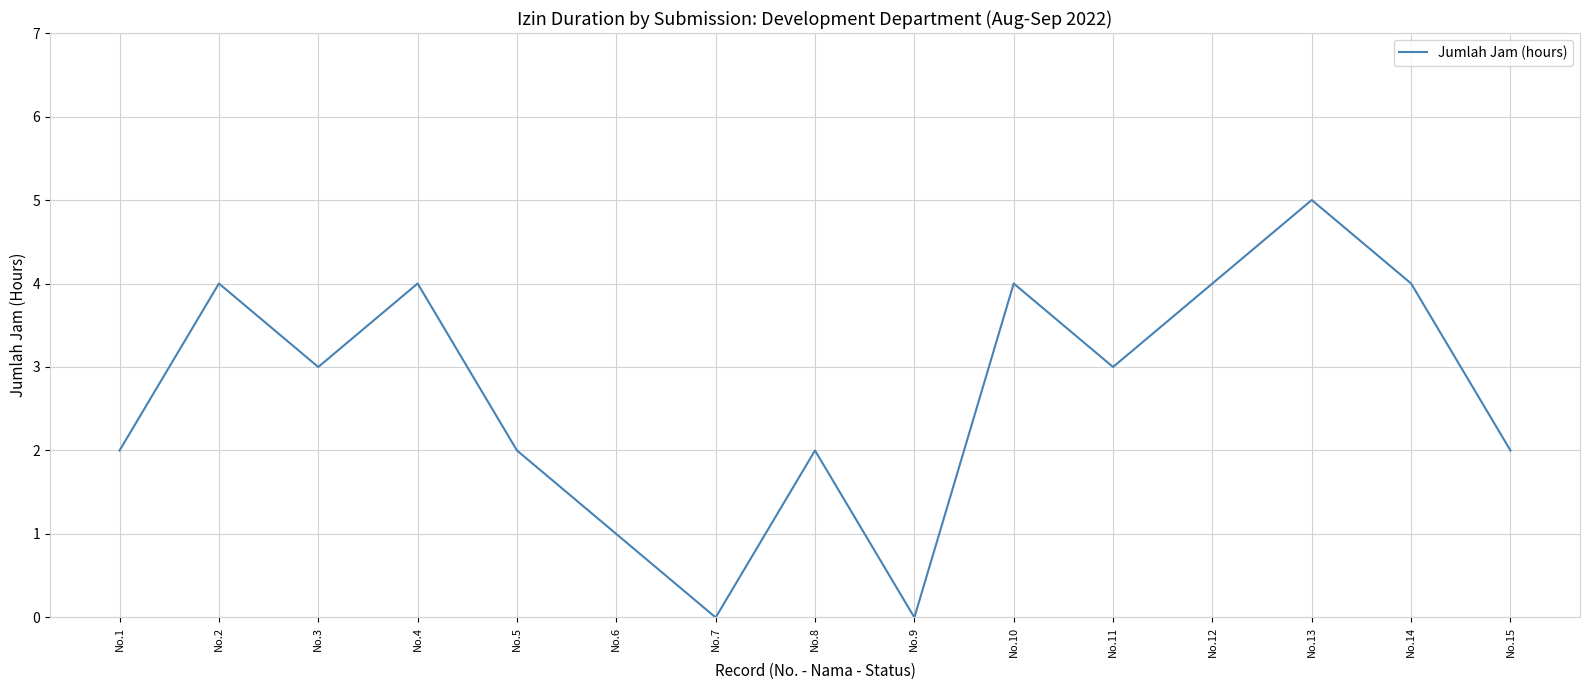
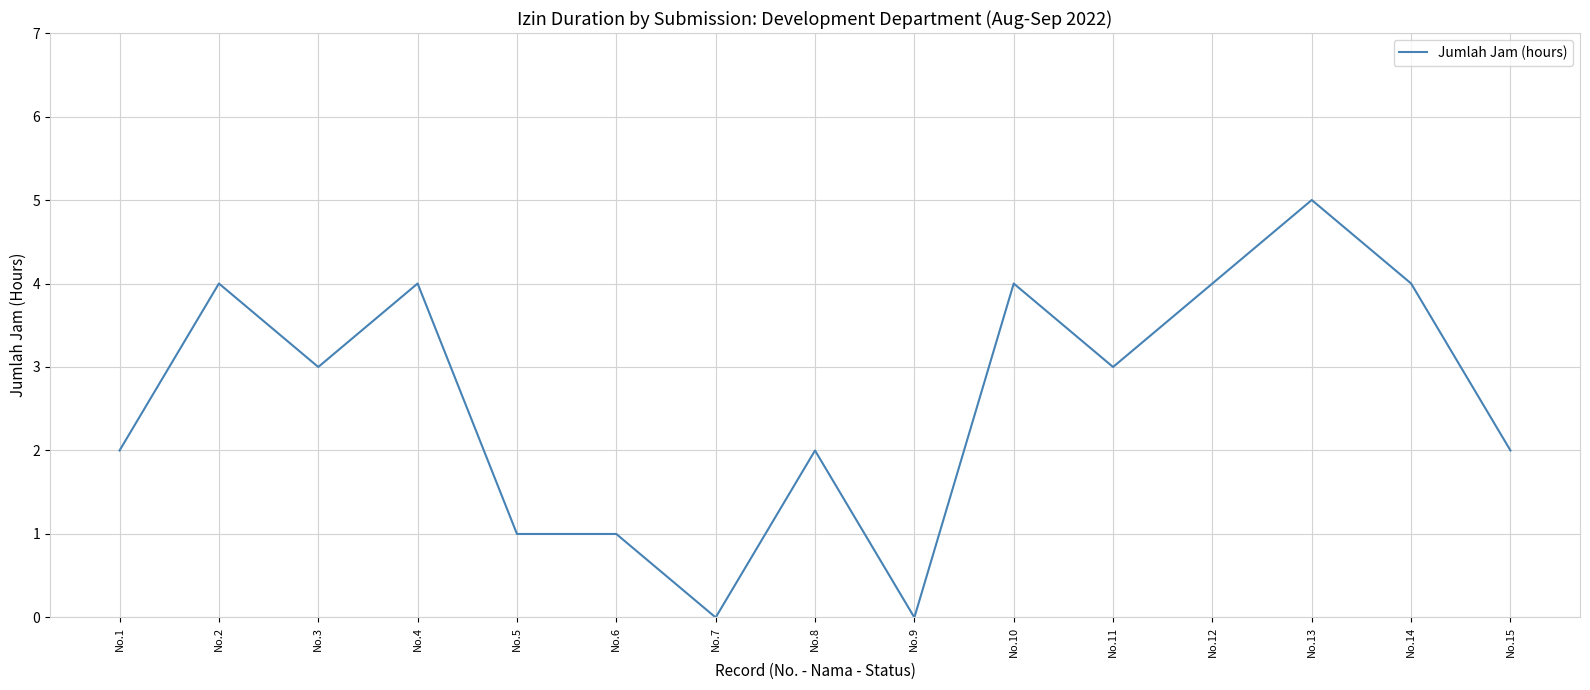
No.5: 2 -> 1
